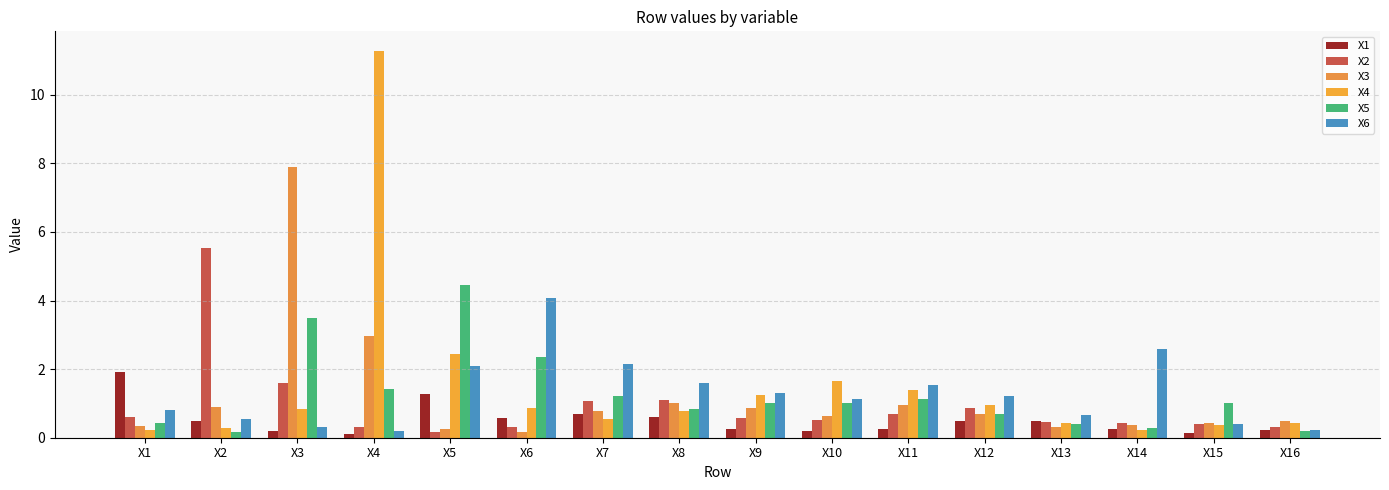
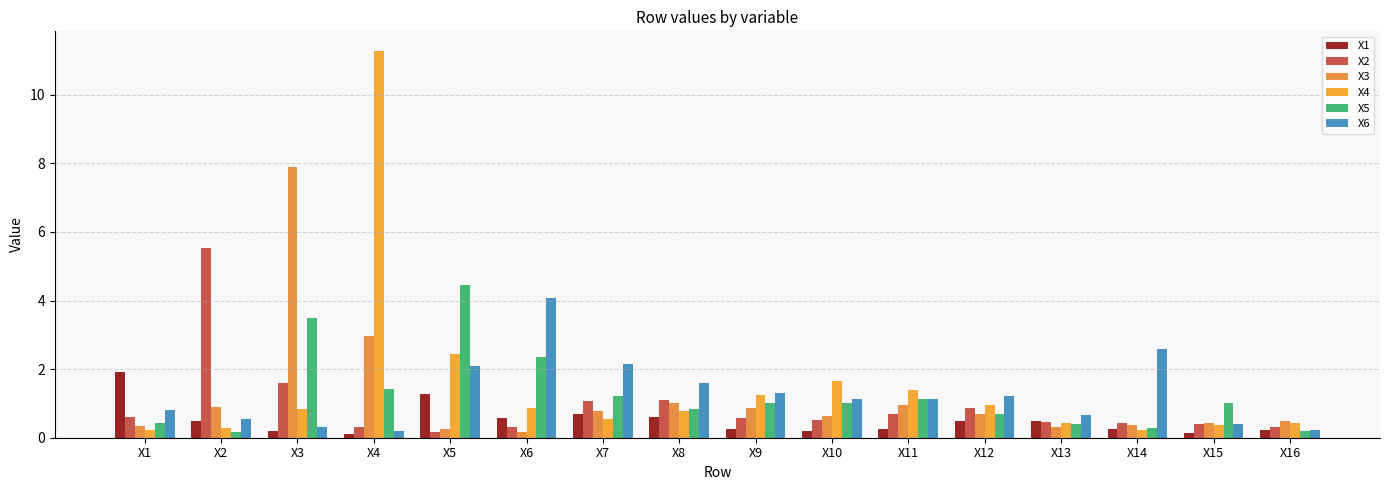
X6, X11: 1.5 -> 1.1
